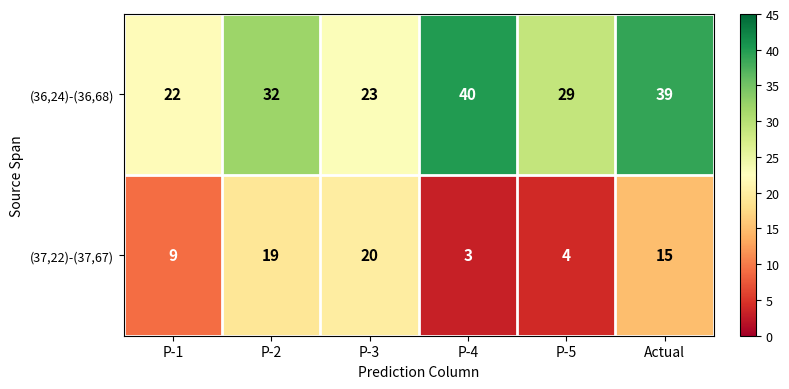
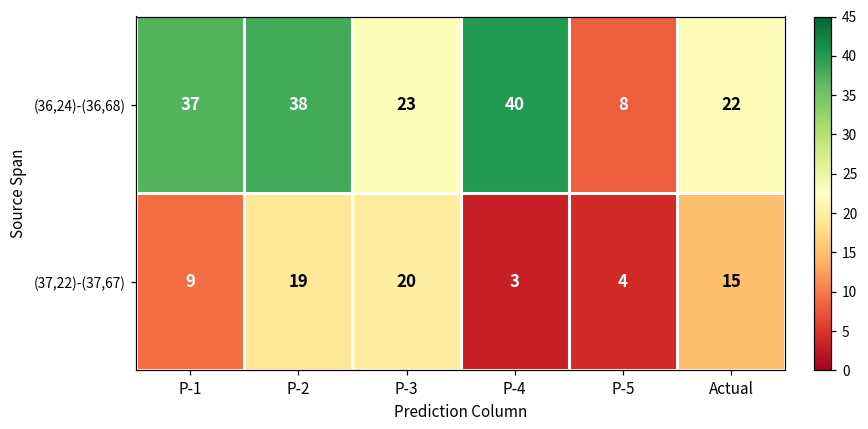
(36,24)-(36,68), P-1: 22 -> 37
(36,24)-(36,68), P-2: 32 -> 38
(36,24)-(36,68), P-5: 29 -> 8
(36,24)-(36,68), Actual: 39 -> 22
